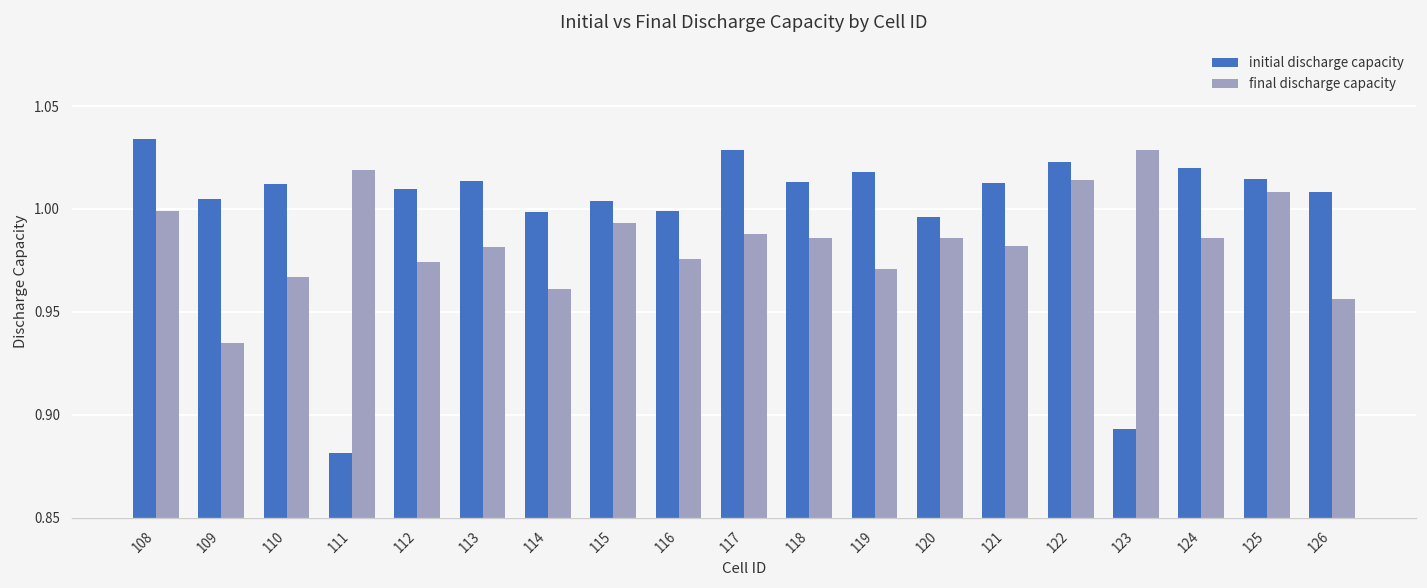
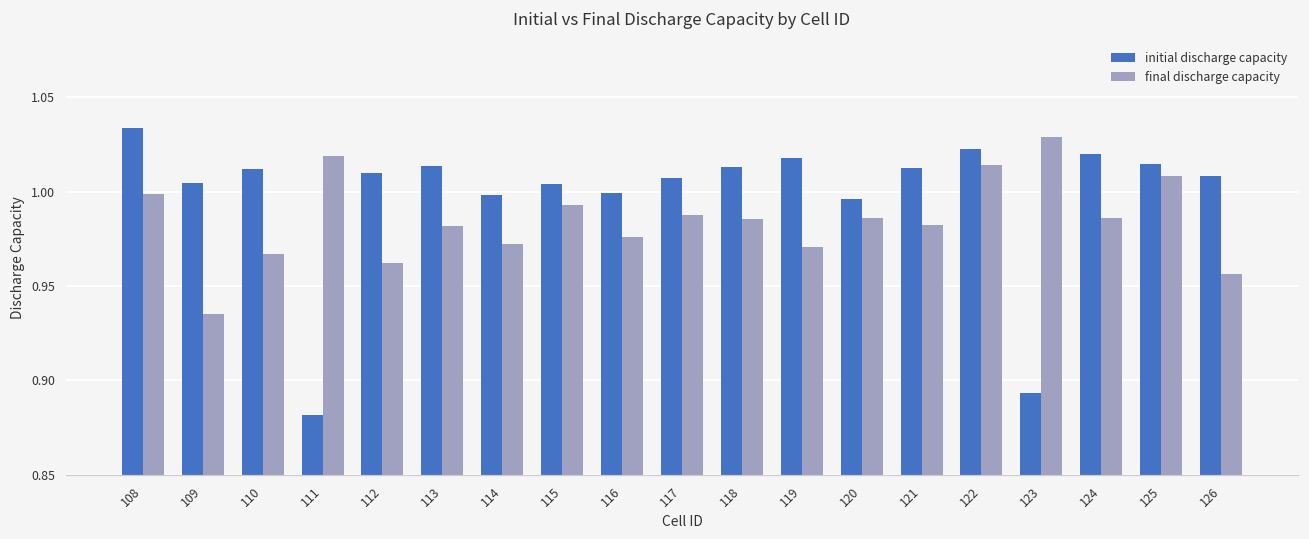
final discharge capacity, 112: 0.974 -> 0.962
final discharge capacity, 114: 0.961 -> 0.972
initial discharge capacity, 117: 1.029 -> 1.007
